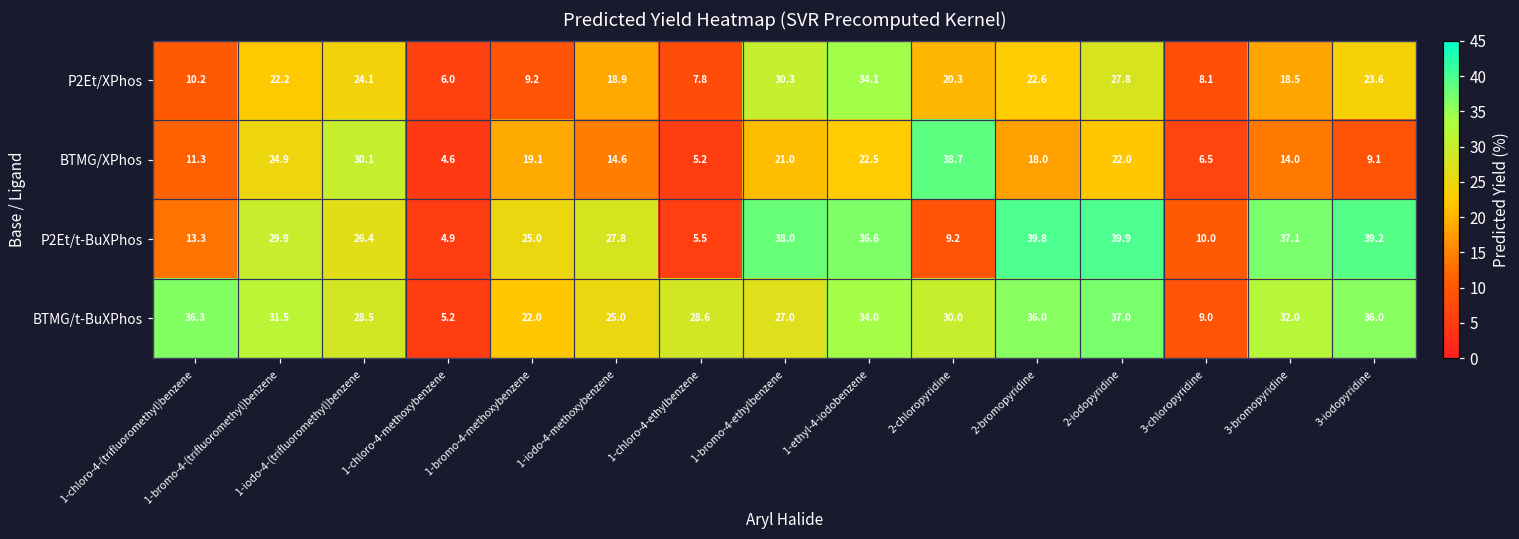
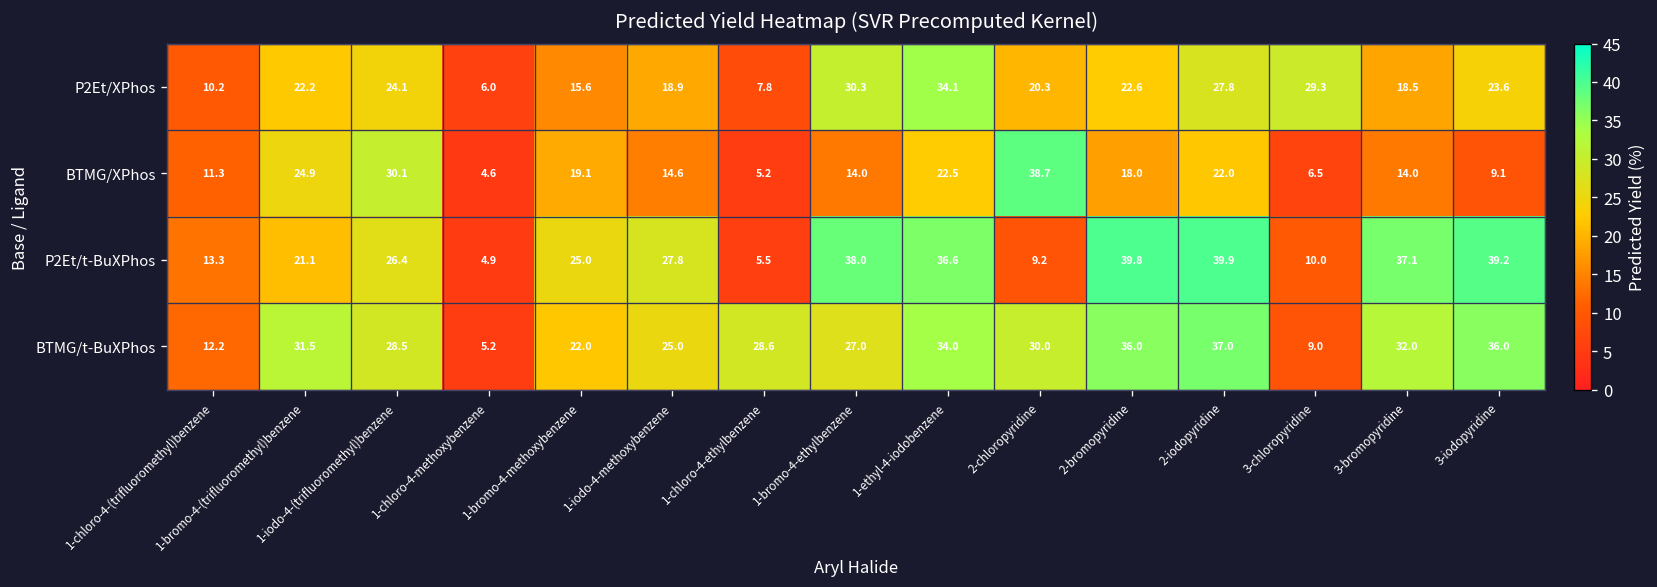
P2Et/XPhos, 1-bromo-4-methoxybenzene: 9.2 -> 15.6
P2Et/XPhos, 3-chloropyridine: 8.1 -> 29.3
BTMG/XPhos, 1-bromo-4-ethylbenzene: 21.0 -> 14.0
P2Et/t-BuXPhos, 1-bromo-4-(trifluoromethyl)benzene: 29.9 -> 21.1
BTMG/t-BuXPhos, 1-chloro-4-(trifluoromethyl)benzene: 36.3 -> 12.2
